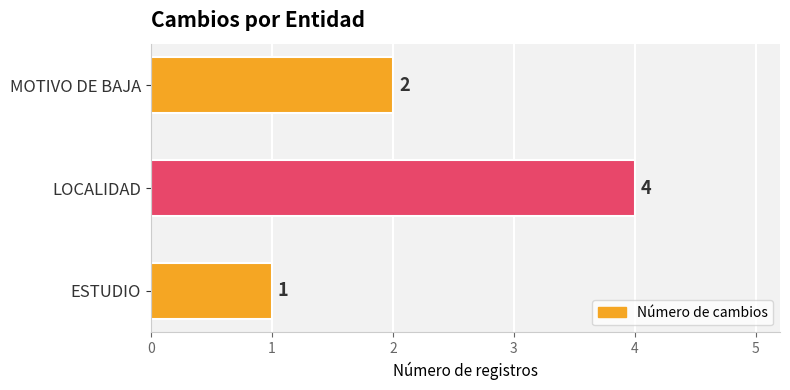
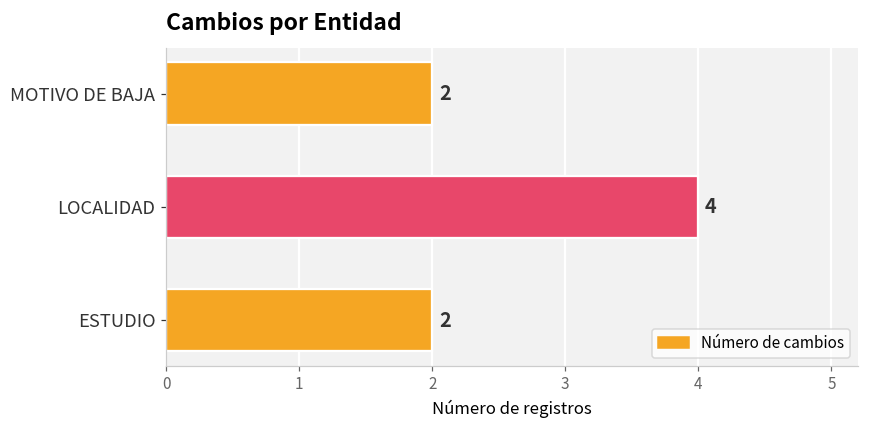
ESTUDIO: 1 -> 2
